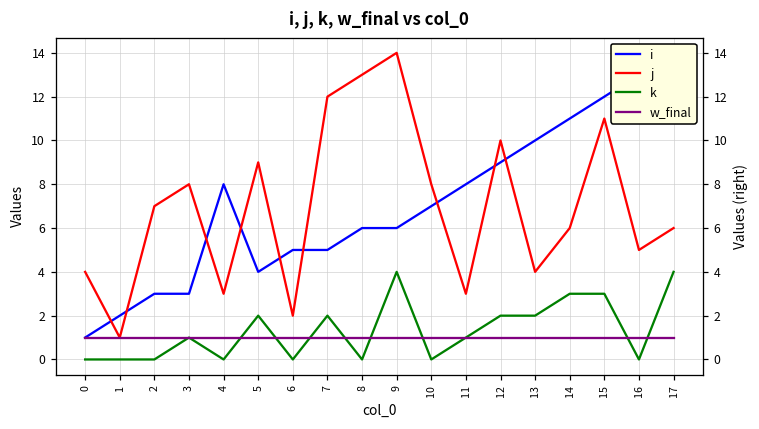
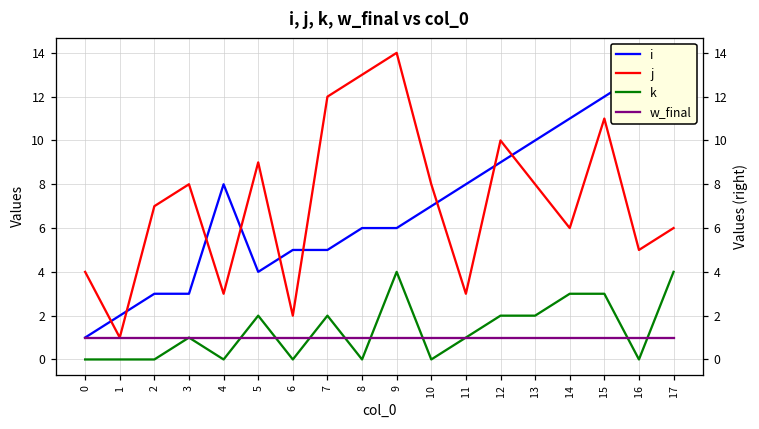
j, 13: 4 -> 8
